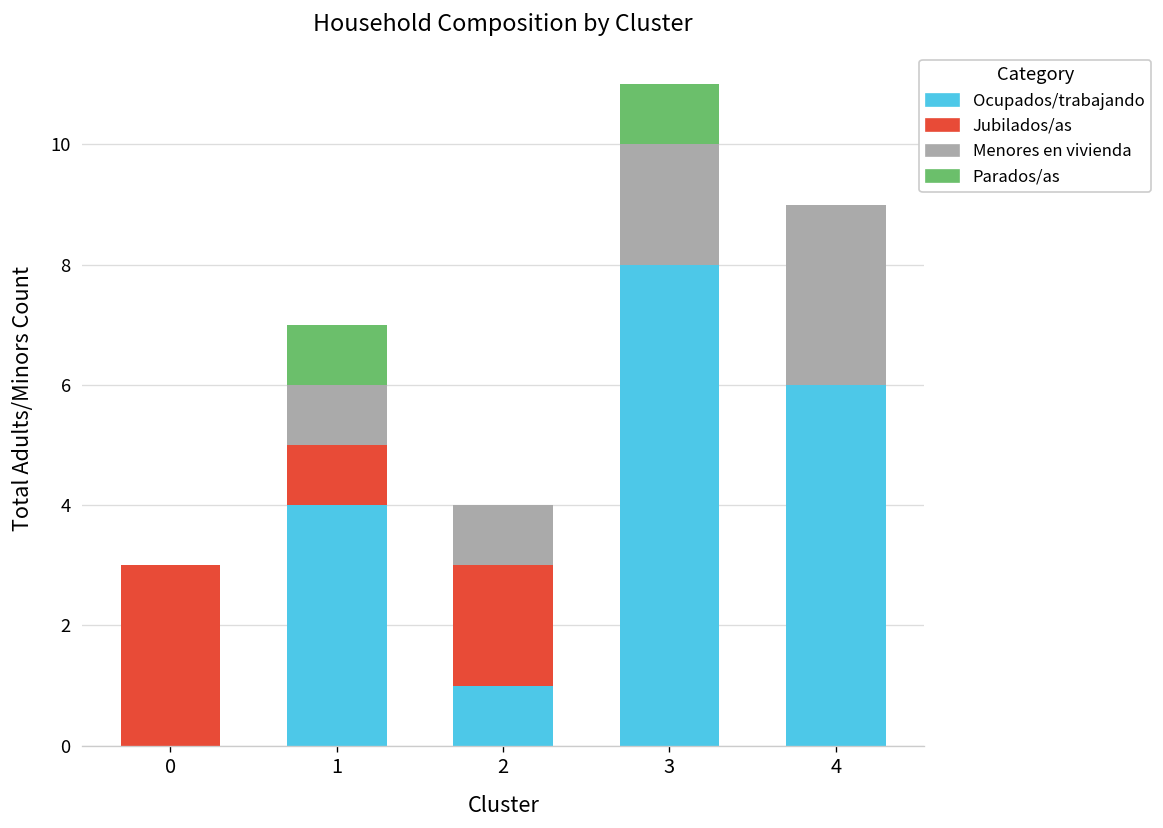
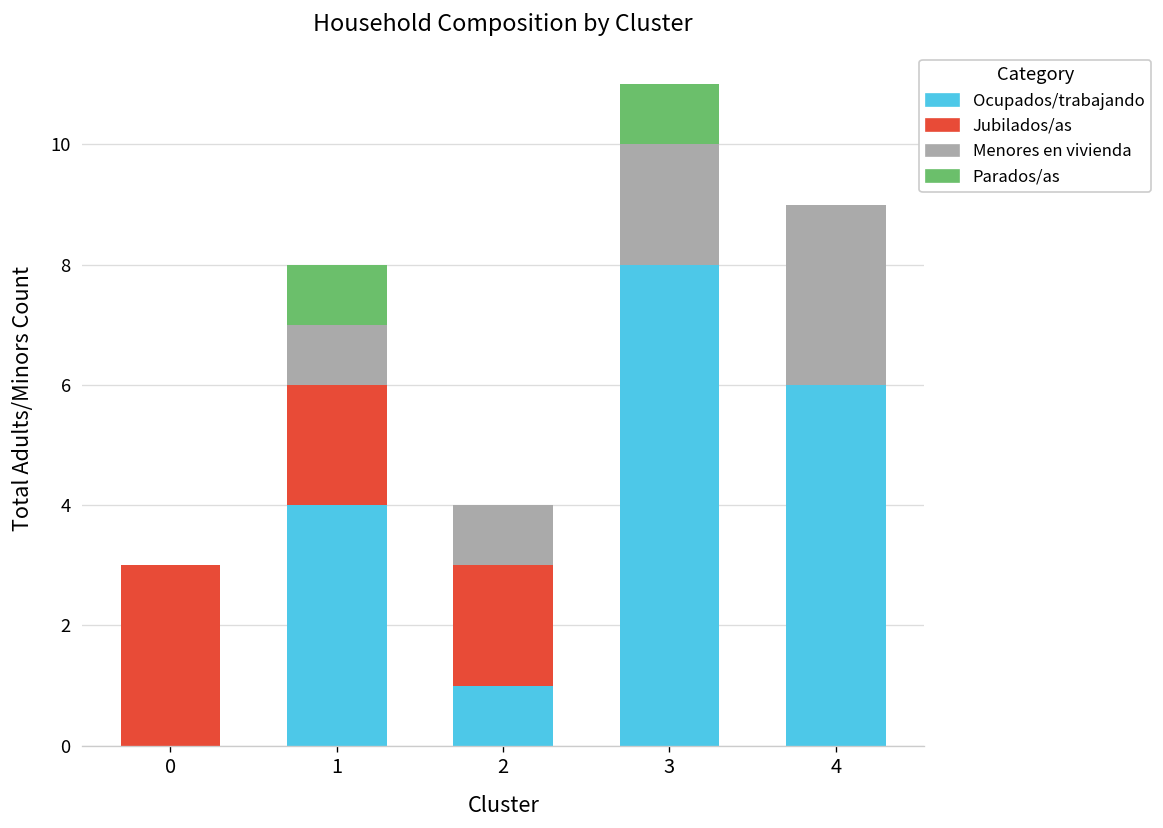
Jubilados/as, 1: 1 -> 2
